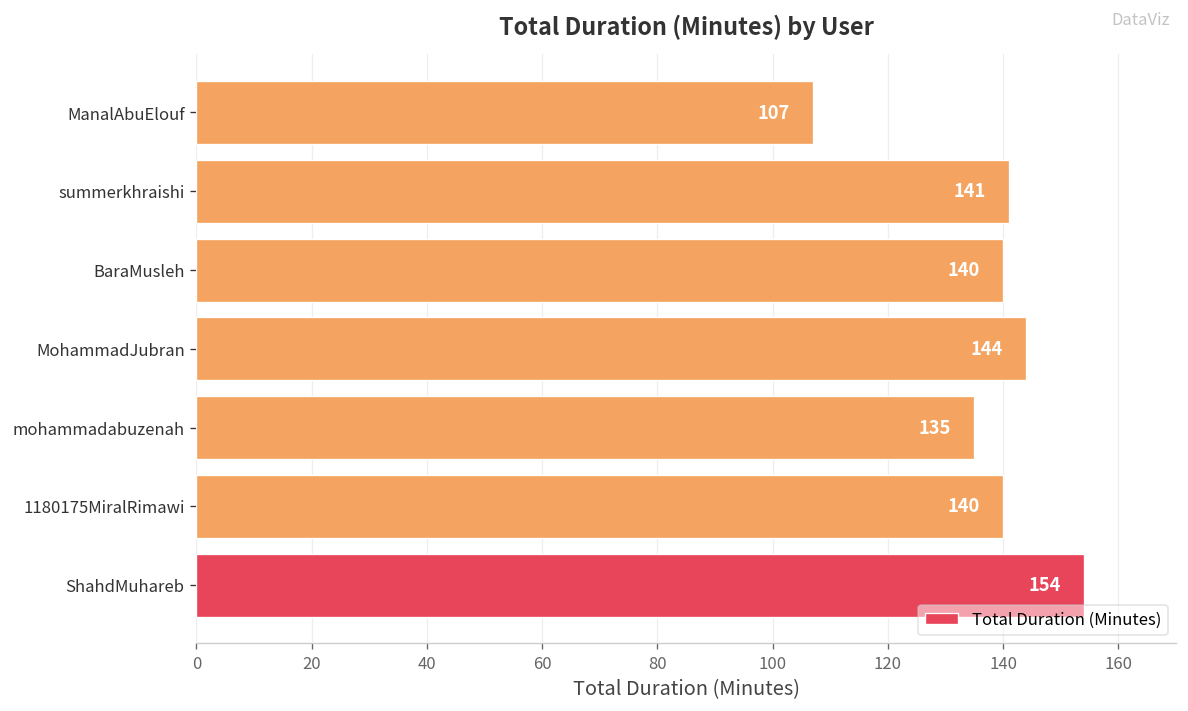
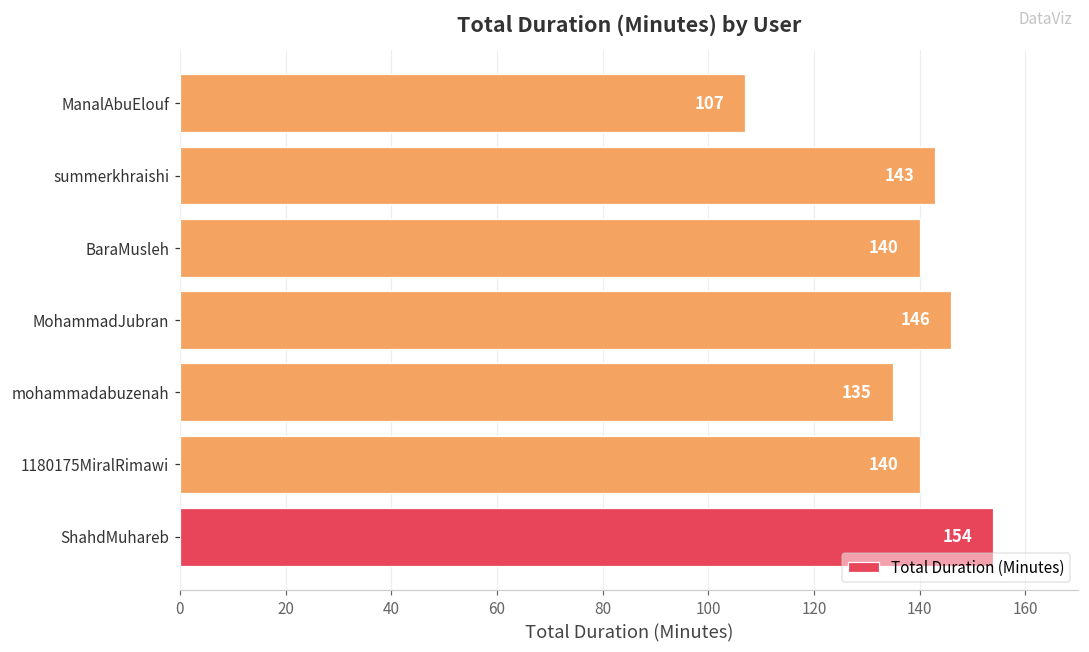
summerkhraishi: 141 -> 143
MohammadJubran: 144 -> 146
